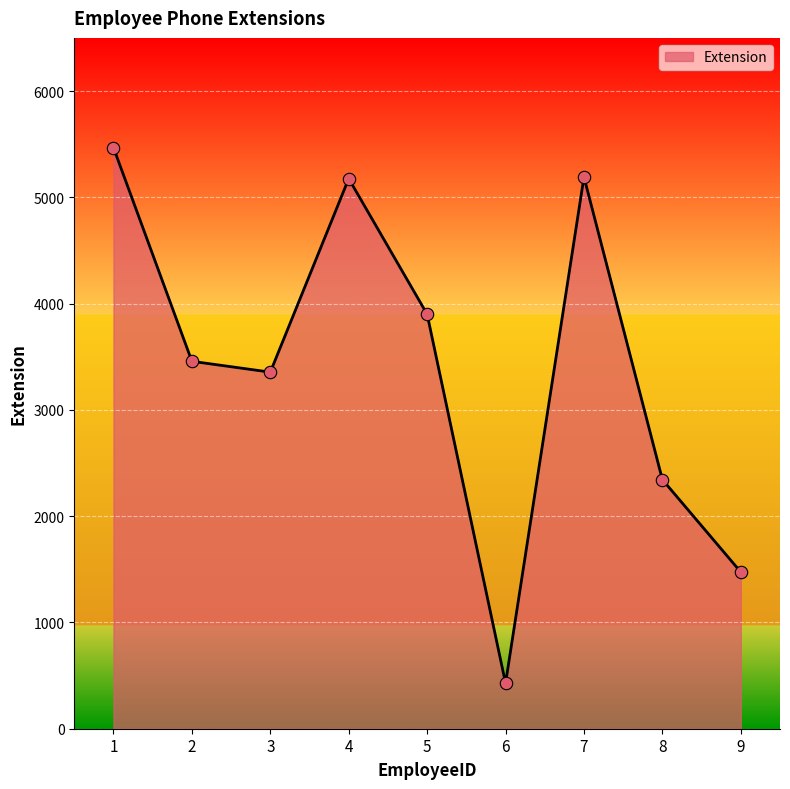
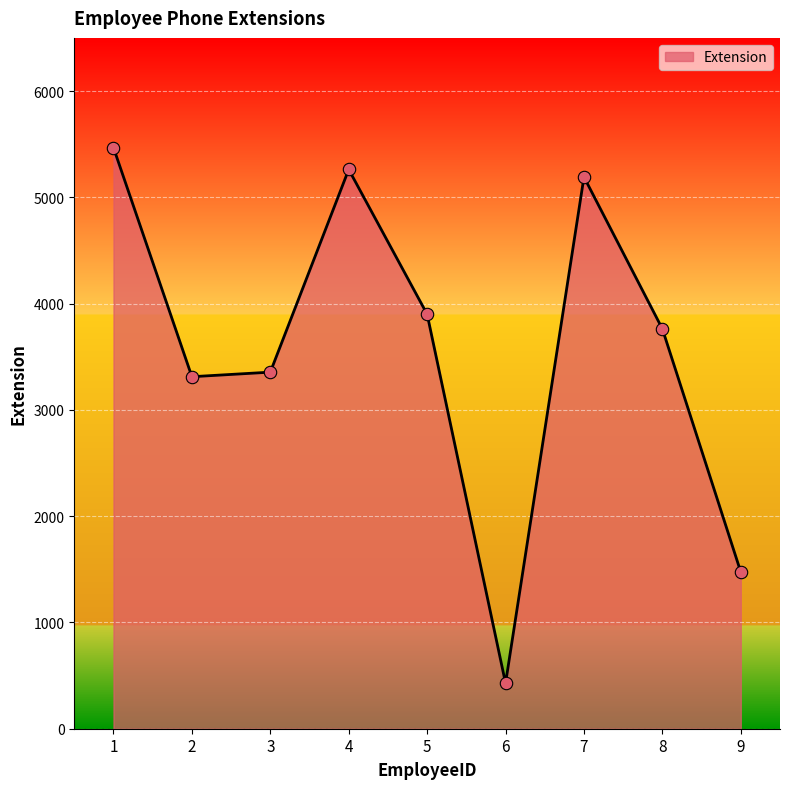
2: 3460 -> 3310
4: 5180 -> 5260
8: 2340 -> 3760
